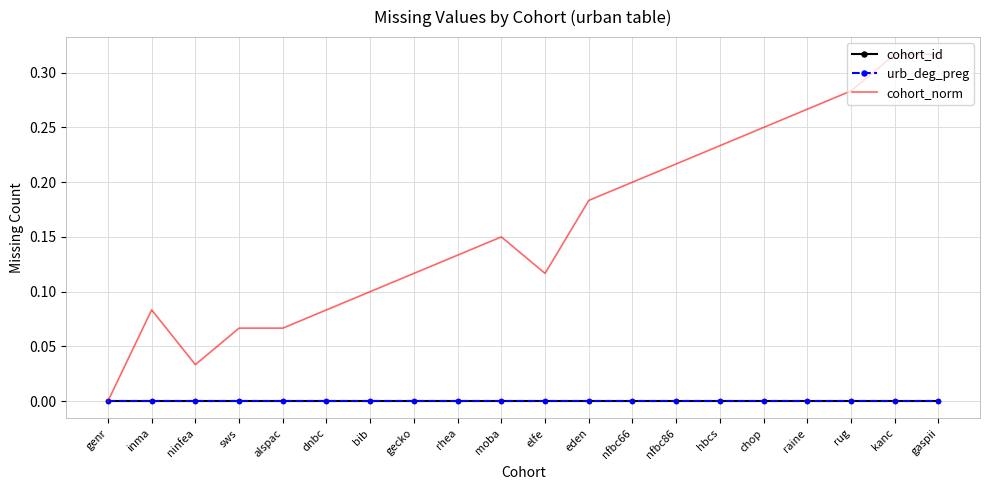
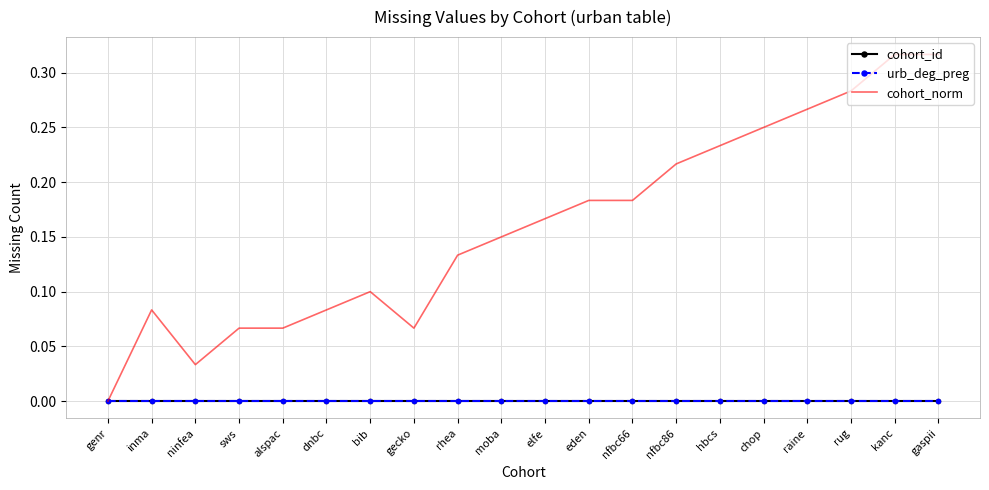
cohort_norm, gecko: 0.117 -> 0.067
cohort_norm, elfe: 0.117 -> 0.167
cohort_norm, nfbc66: 0.200 -> 0.183
